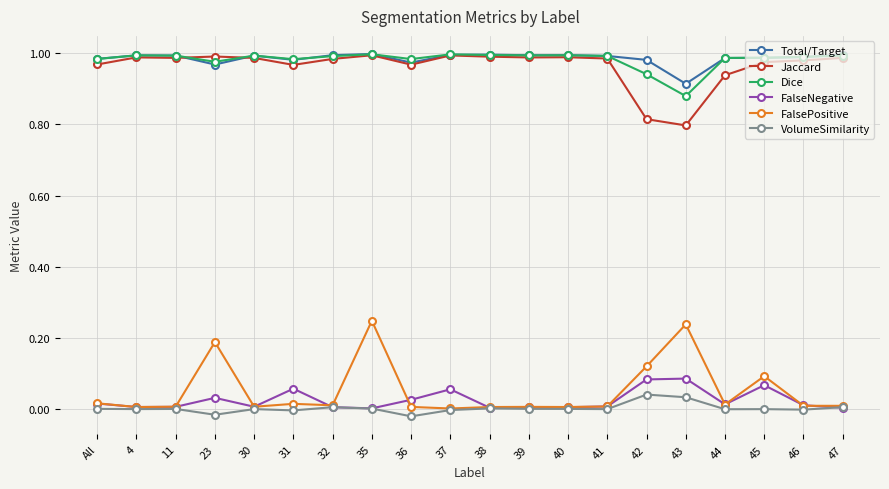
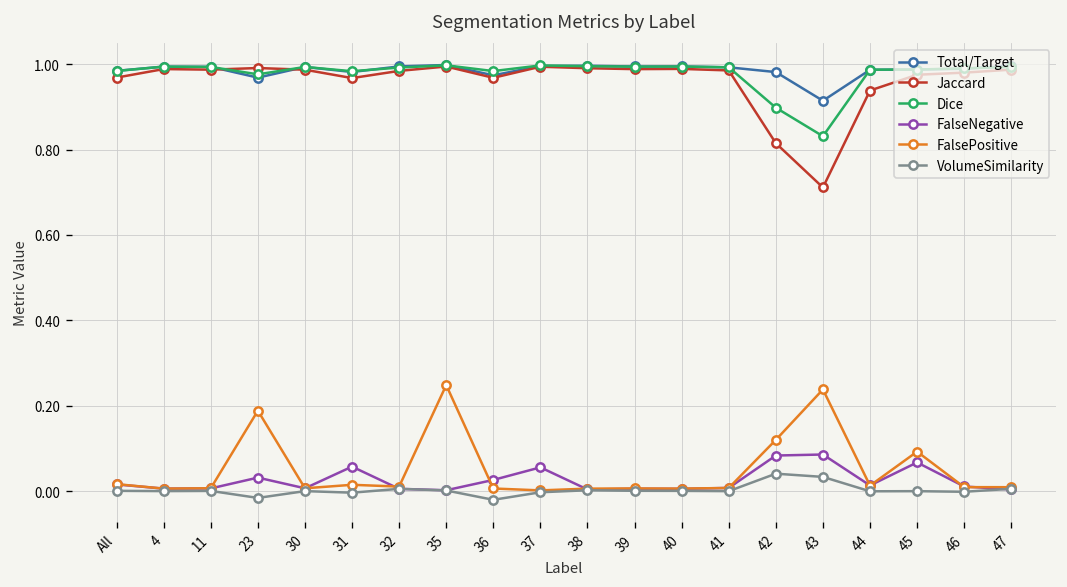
Dice, 42: 0.94 -> 0.90
Jaccard, 43: 0.80 -> 0.71
Dice, 43: 0.88 -> 0.83
